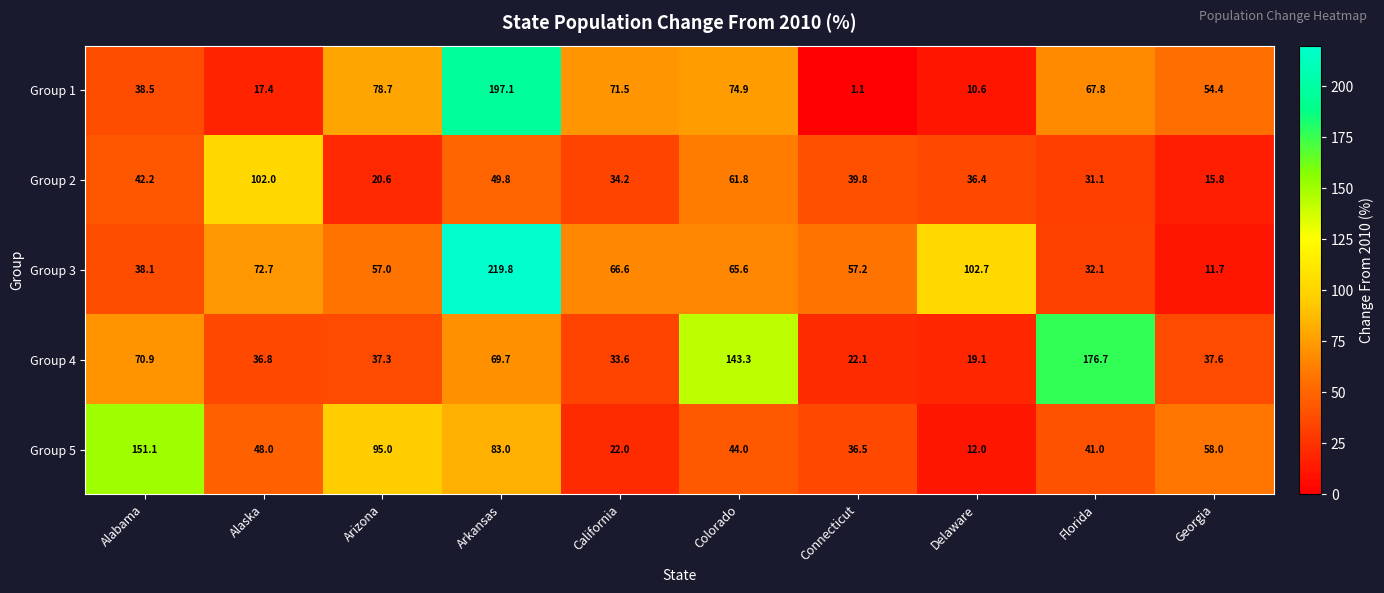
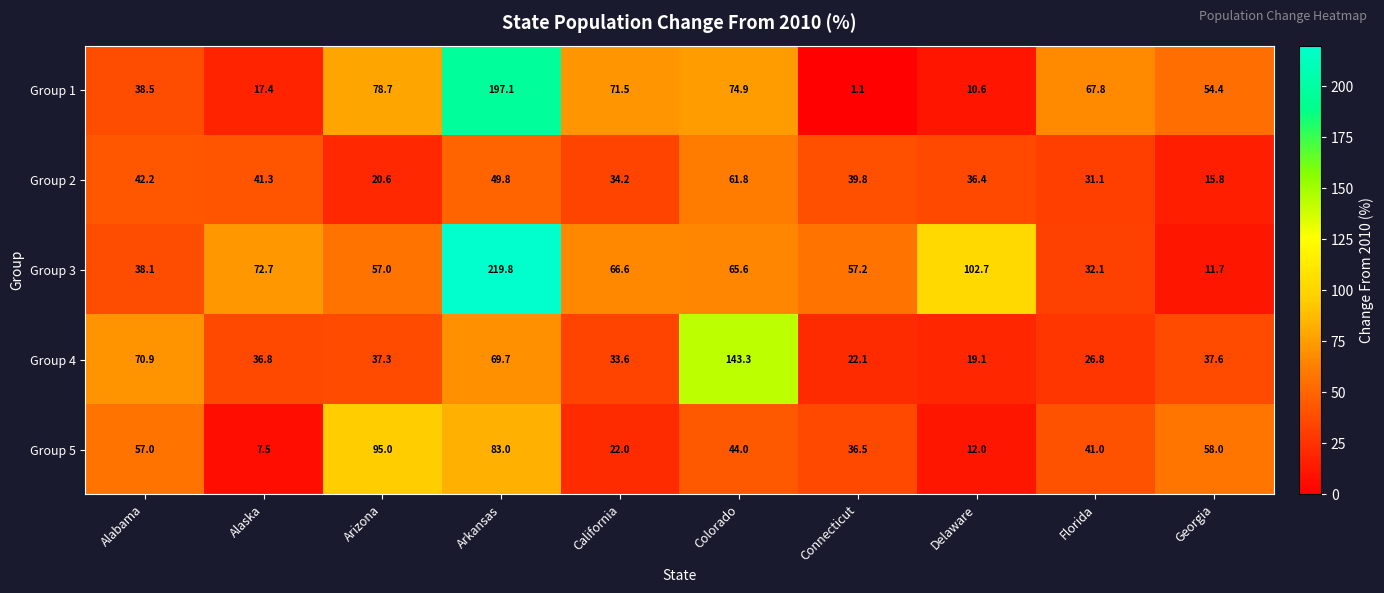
Group 2, Alaska: 102.0 -> 41.3
Group 4, Florida: 176.7 -> 26.8
Group 5, Alabama: 151.1 -> 57.0
Group 5, Alaska: 48.0 -> 7.5
